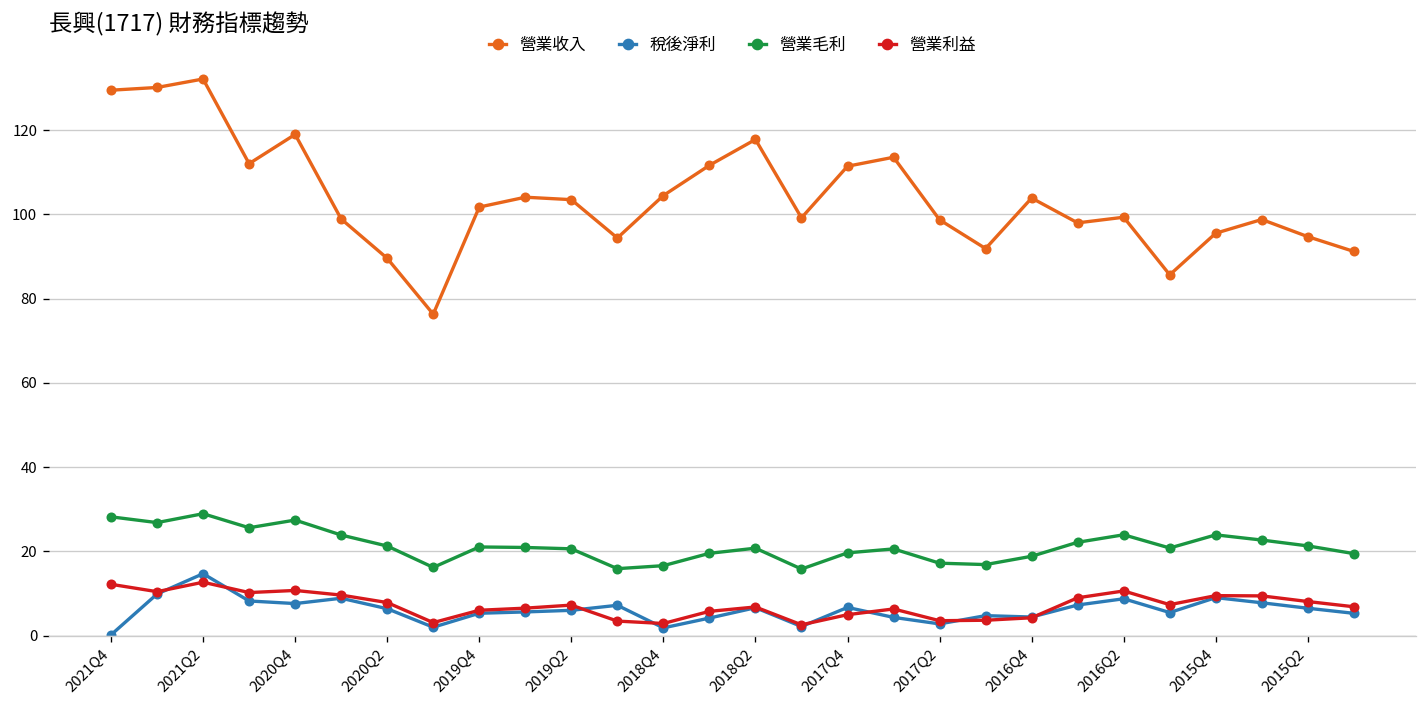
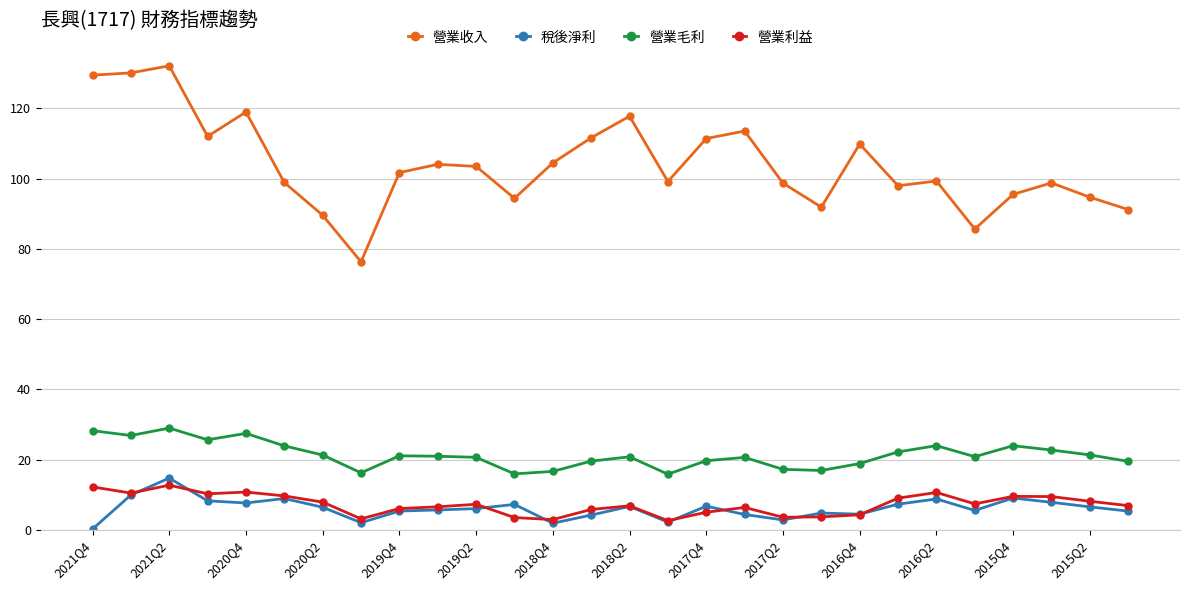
營業收入, 2016Q4: 104 -> 110
